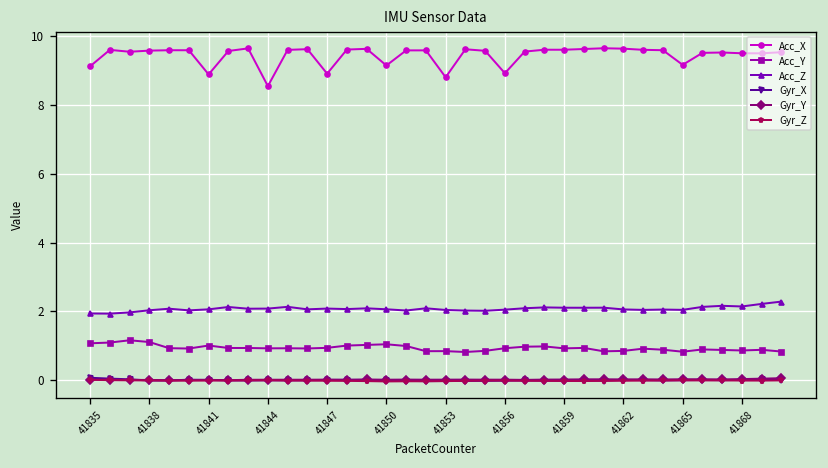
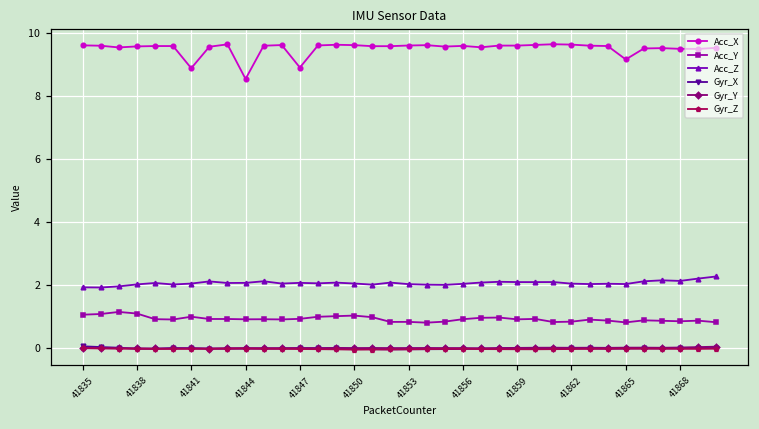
Acc_X, 41835: 9.1 -> 9.6
Acc_X, 41850: 9.1 -> 9.6
Acc_X, 41853: 8.8 -> 9.6
Acc_X, 41856: 8.9 -> 9.6
